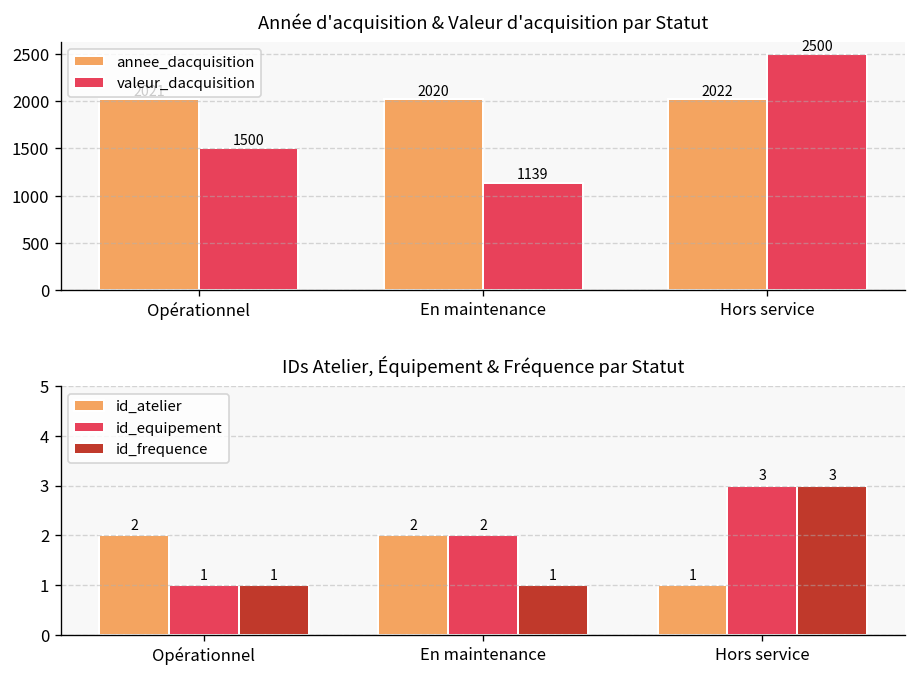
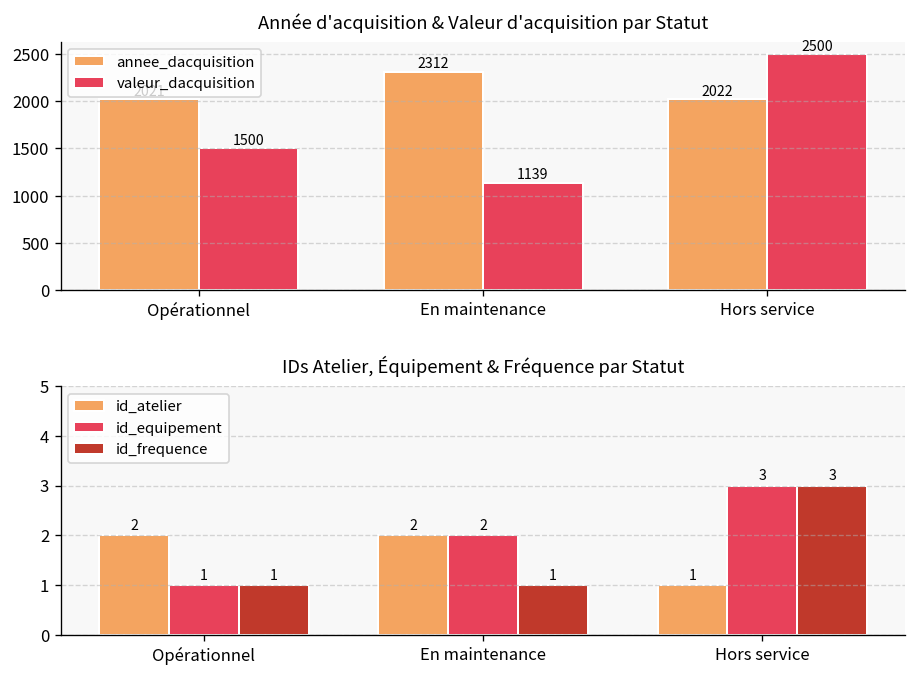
Année d'acquisition & Valeur d'acquisition par Statut, annee_dacquisition, En maintenance: 2020 -> 2312
